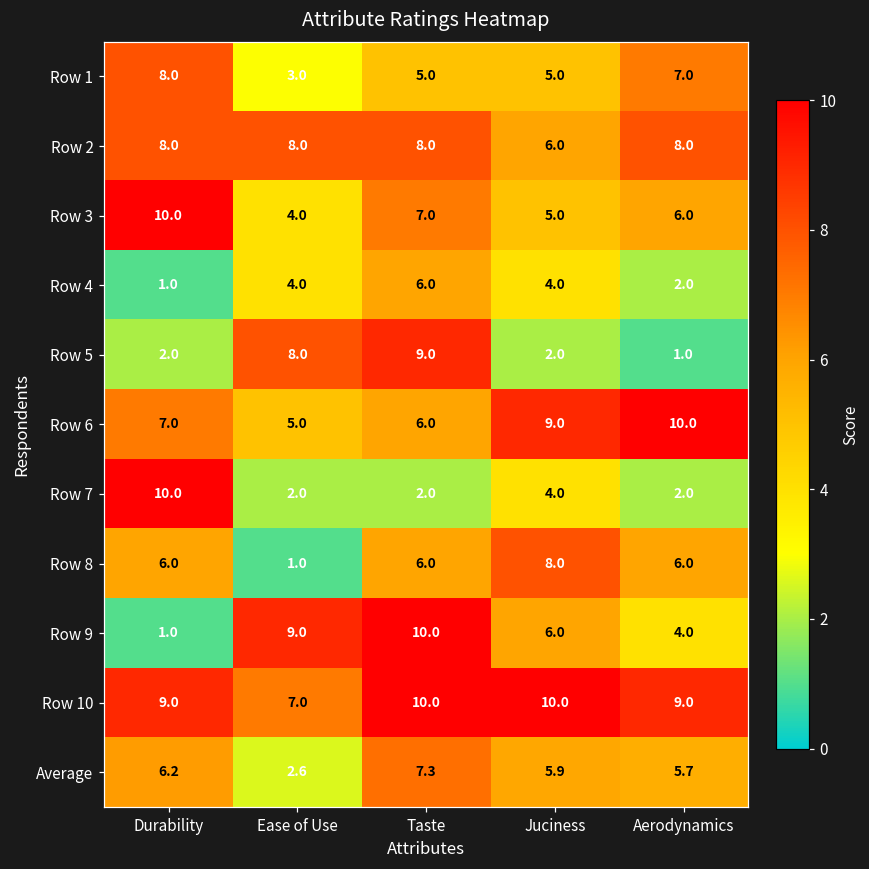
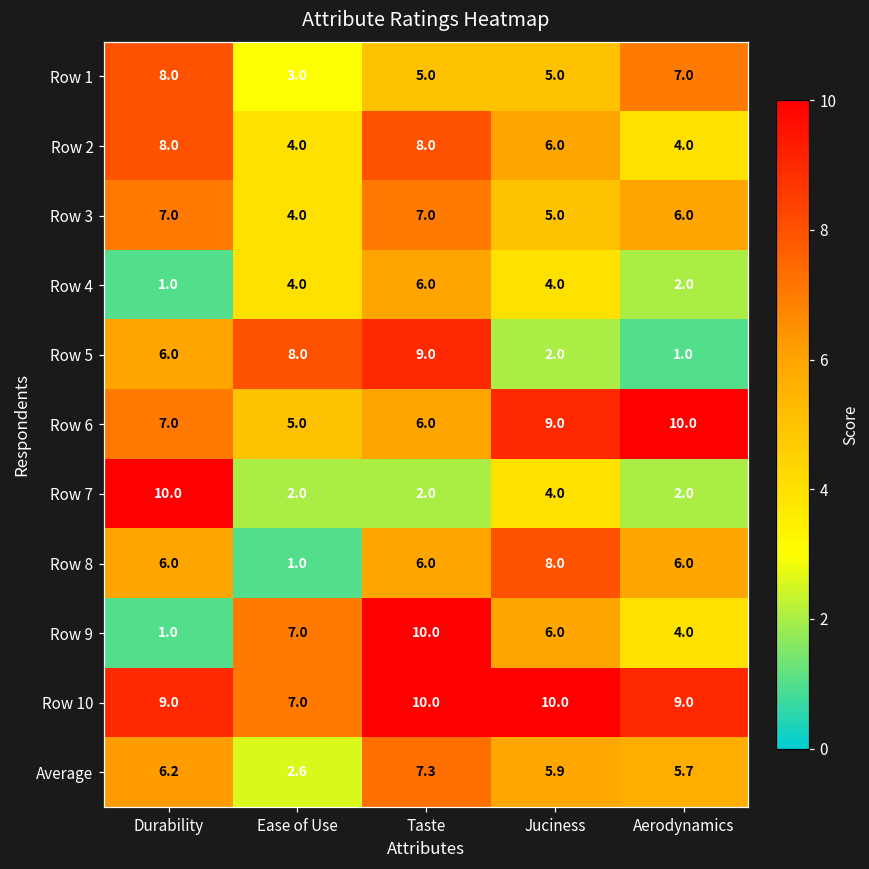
Row 2, Ease of Use: 8.0 -> 4.0
Row 2, Aerodynamics: 8.0 -> 4.0
Row 3, Durability: 10.0 -> 7.0
Row 5, Durability: 2.0 -> 6.0
Row 9, Ease of Use: 9.0 -> 7.0
